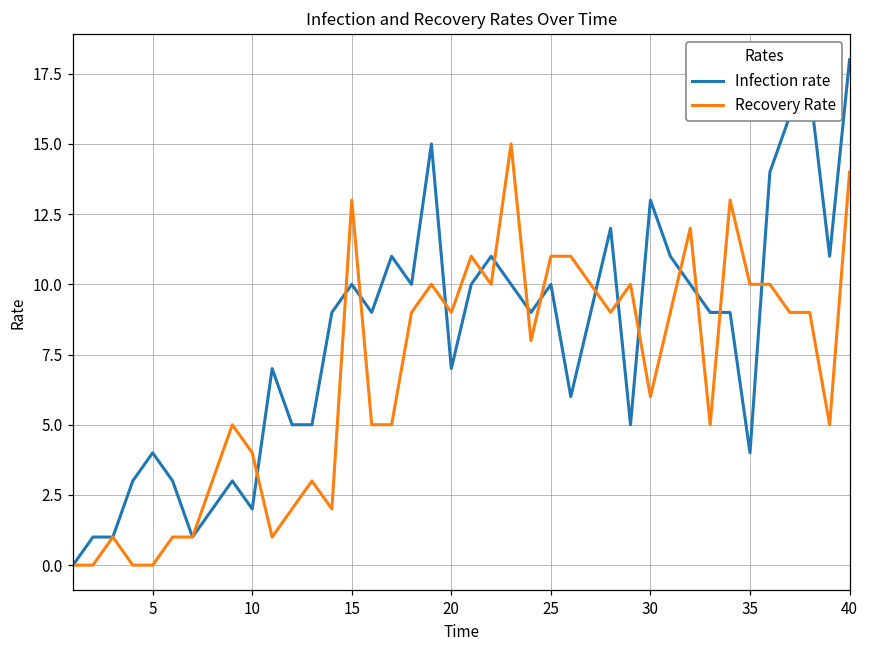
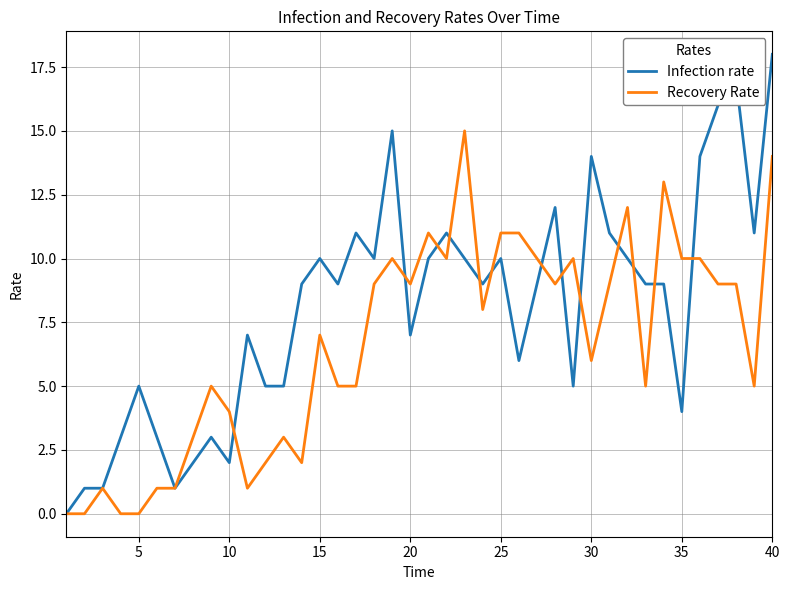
Infection rate, 5: 4 -> 5
Recovery Rate, 15: 13 -> 7
Infection rate, 30: 13 -> 14
